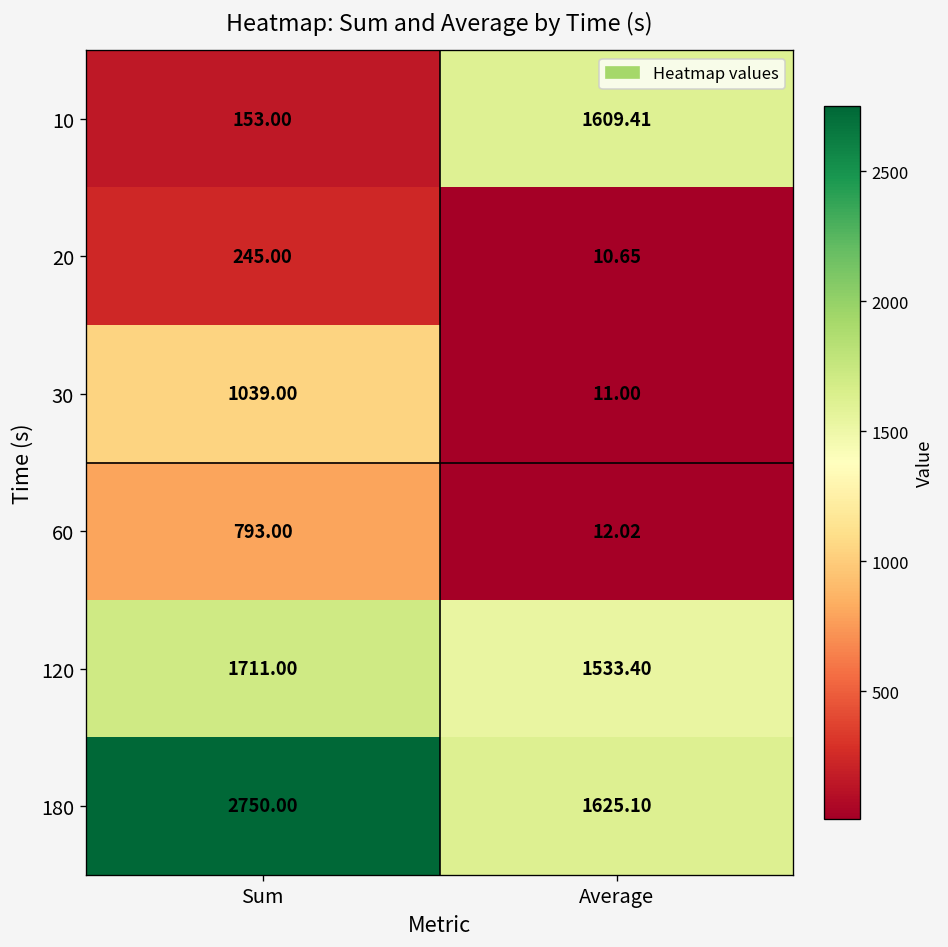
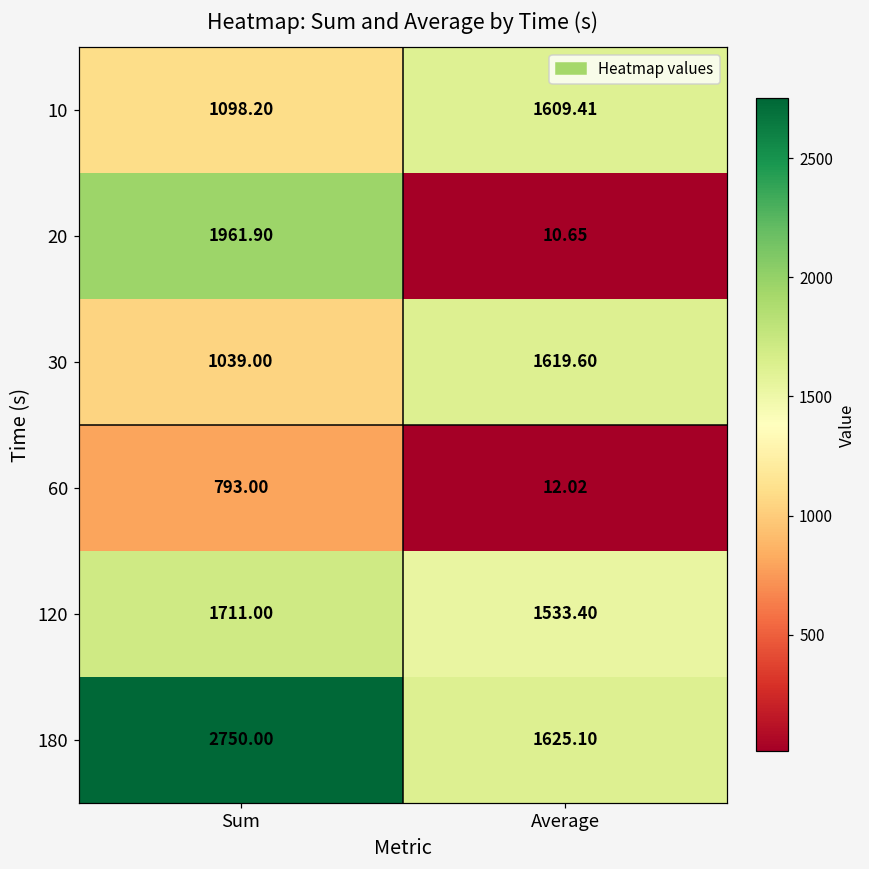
10, Sum: 153.00 -> 1098.20
20, Sum: 245.00 -> 1961.90
30, Average: 11.00 -> 1619.60
